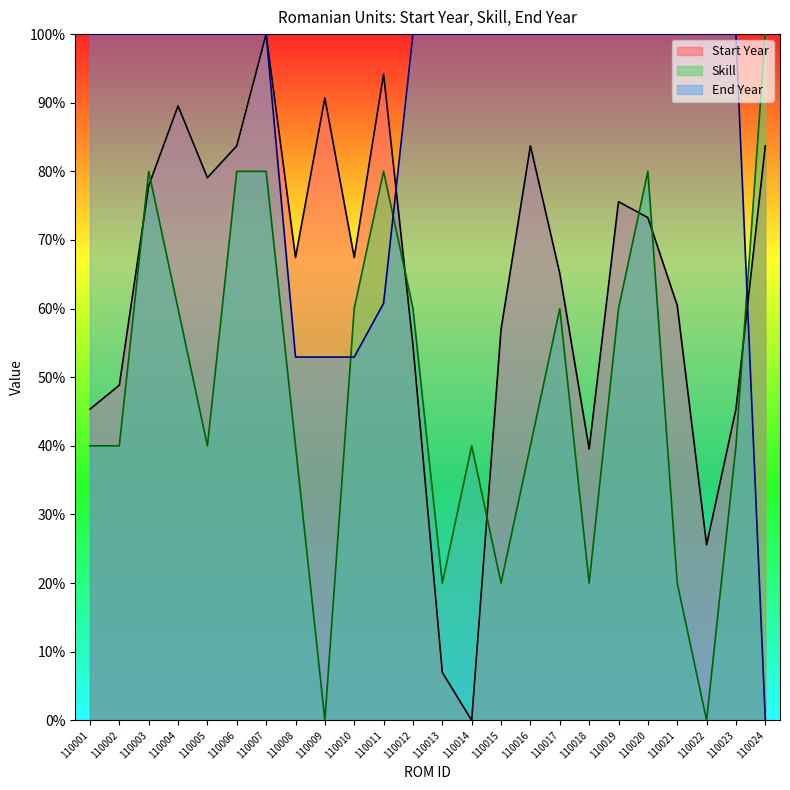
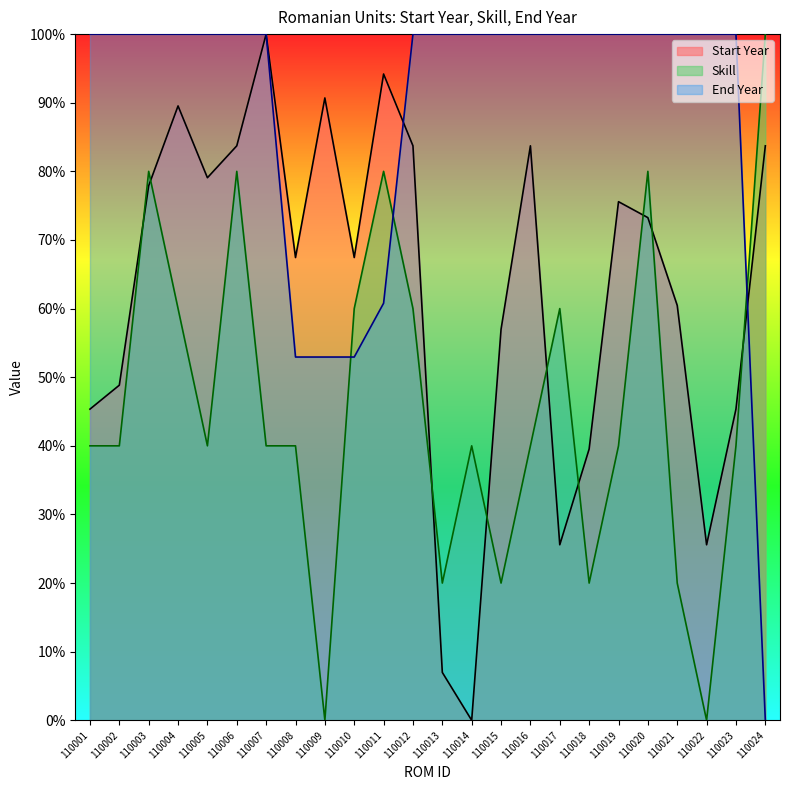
Skill, 110007: 80% -> 40%
Start Year, 110012: 55% -> 84%
Start Year, 110017: 65% -> 26%
Skill, 110019: 60% -> 40%
